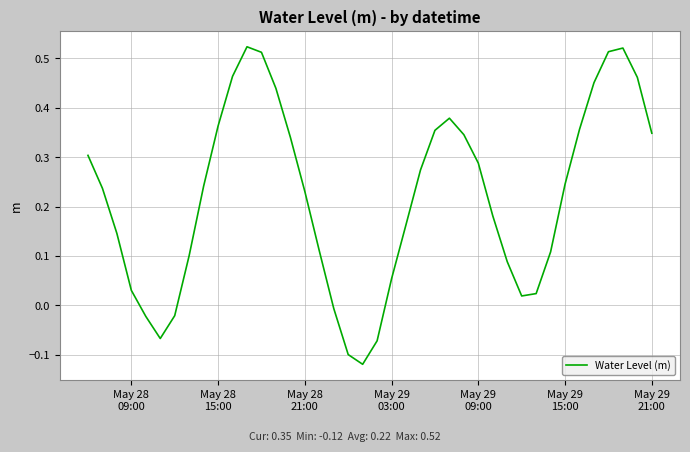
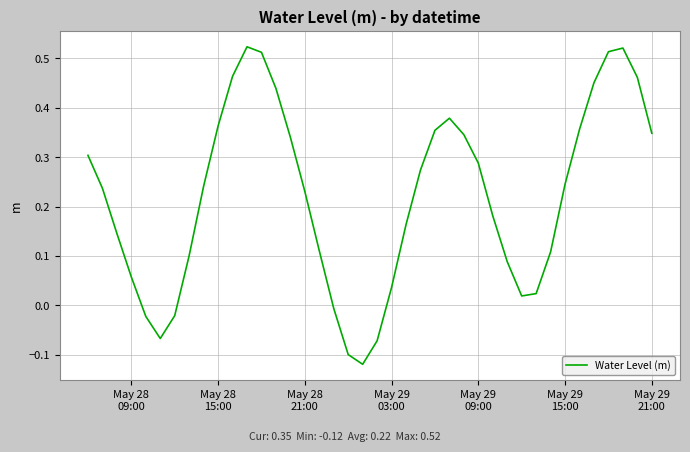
May 28 09:00: 0.03 -> 0.06
May 29 03:00: 0.05 -> 0.04
